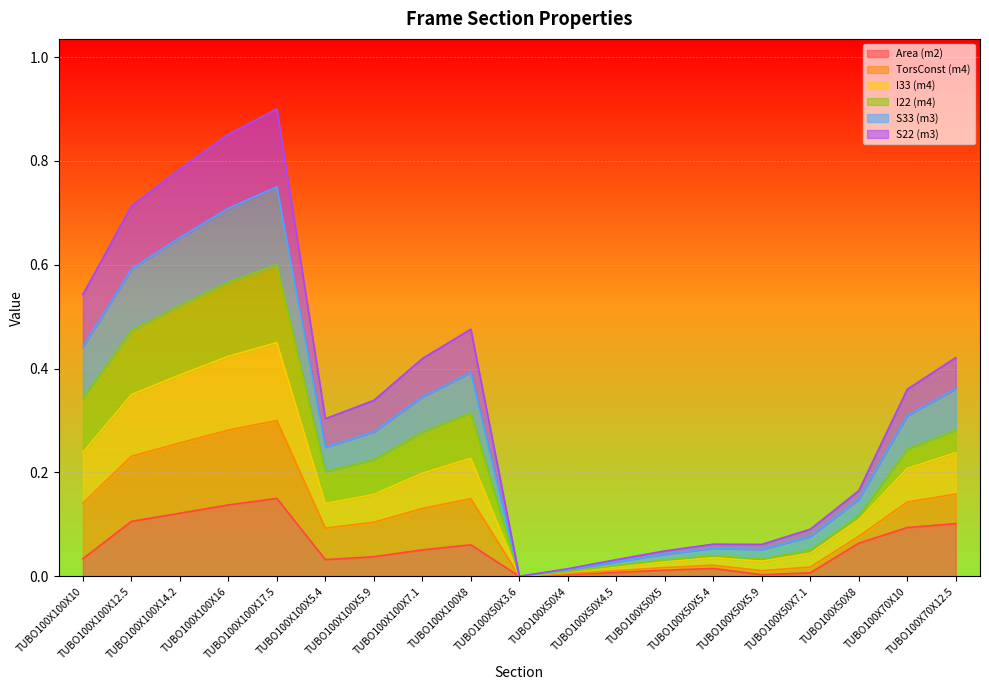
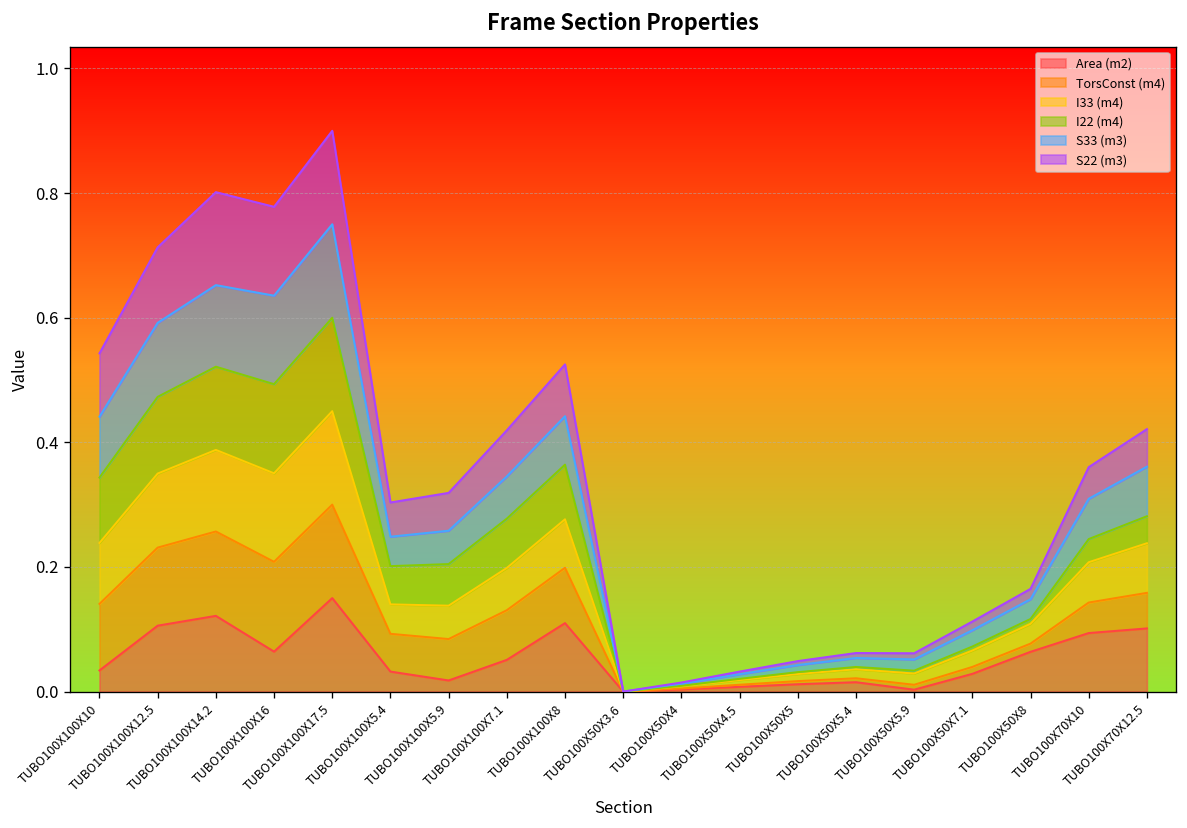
S22 (m3), TUBO100X100X14.2: 0.13 -> 0.15
Area (m2), TUBO100X100X16: 0.14 -> 0.06
Area (m2), TUBO100X100X5.9: 0.04 -> 0.02
Area (m2), TUBO100X100X8: 0.06 -> 0.11
Area (m2), TUBO100X50X7.1: 0.01 -> 0.03
